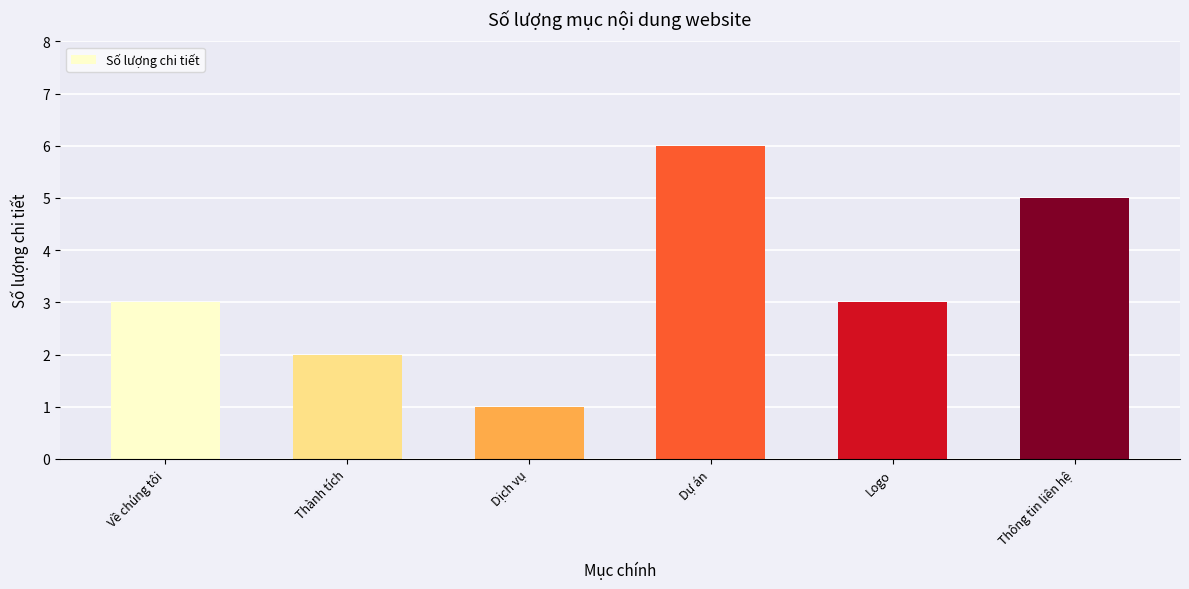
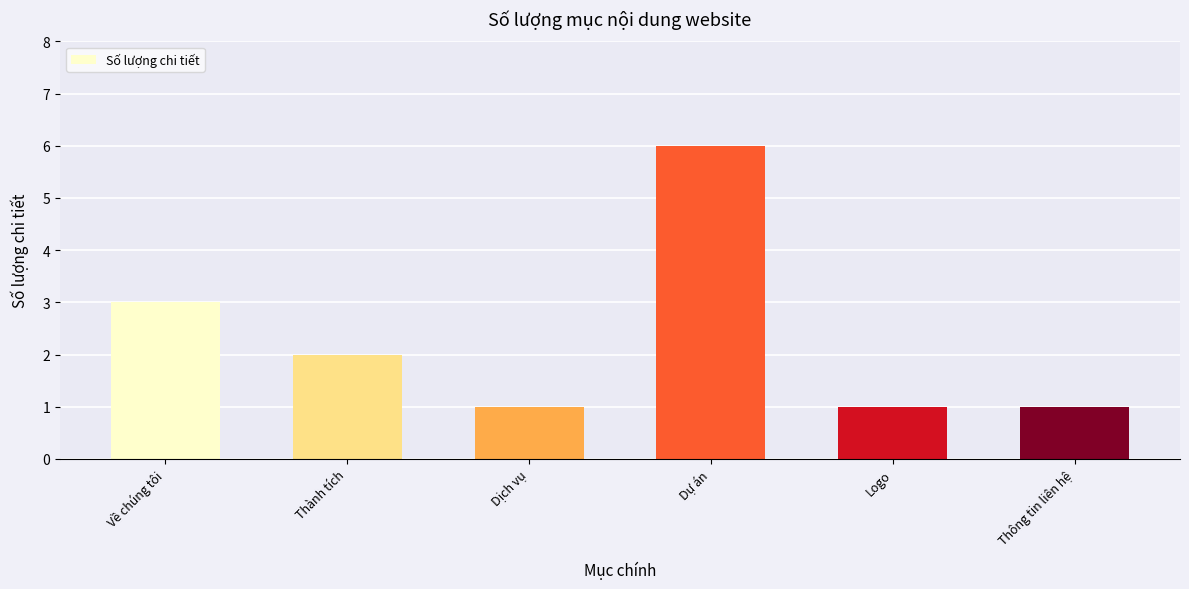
Logo: 3 -> 1
Thông tin liên hệ: 5 -> 1
